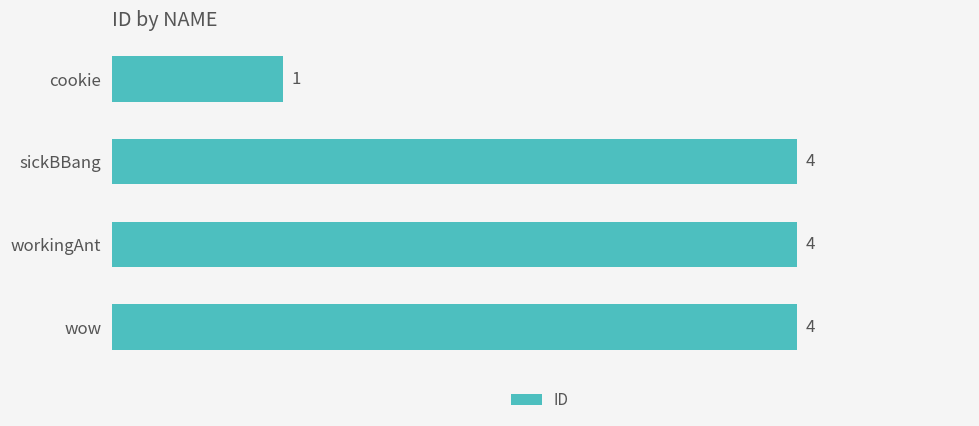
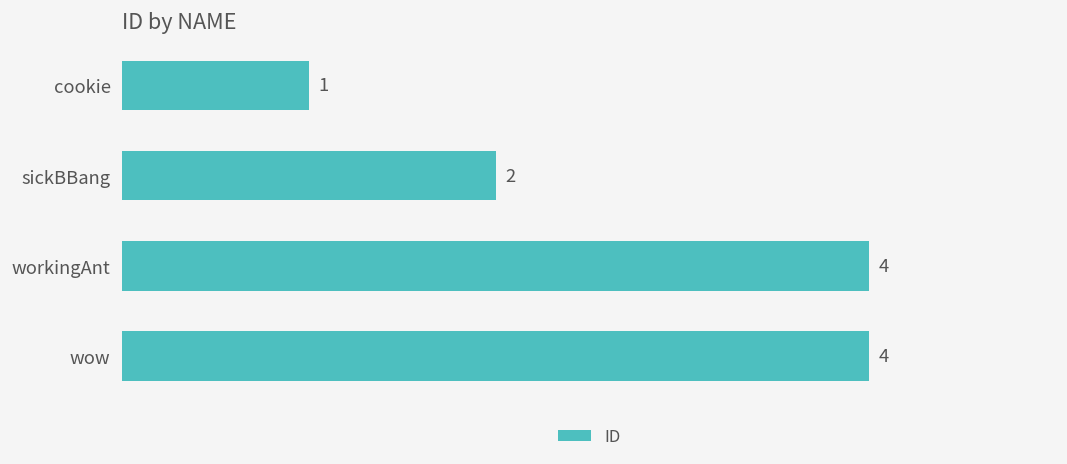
sickBBang: 4 -> 2
